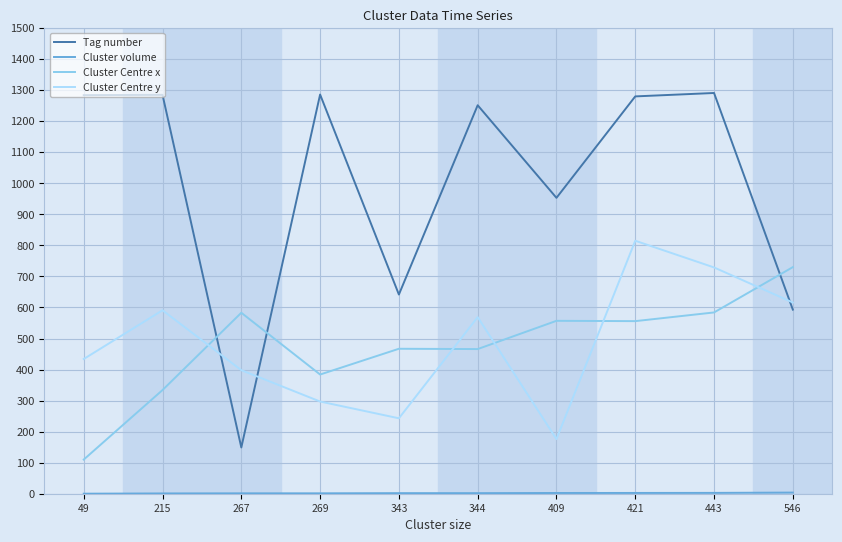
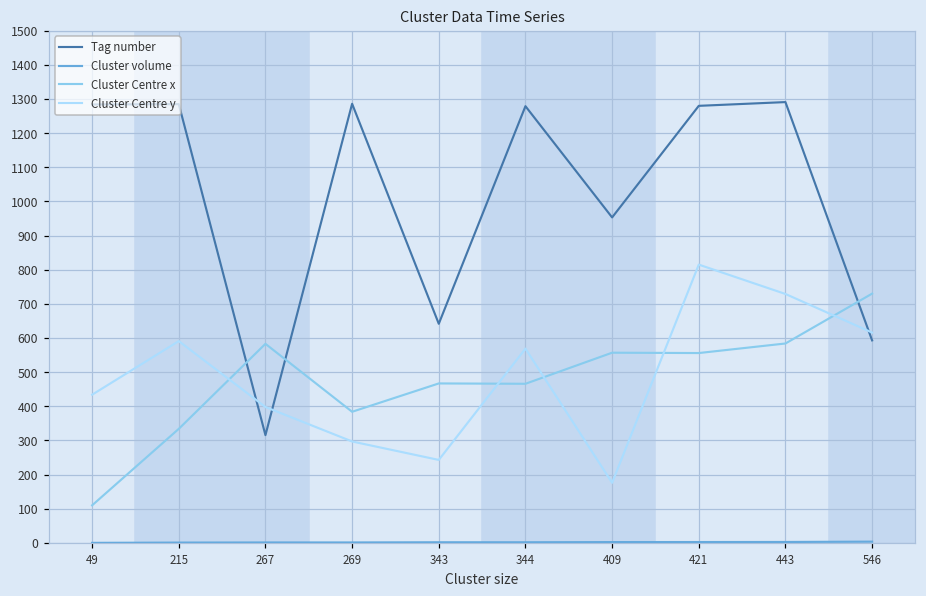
Tag number, 267: 150 -> 320
Tag number, 344: 1250 -> 1280
